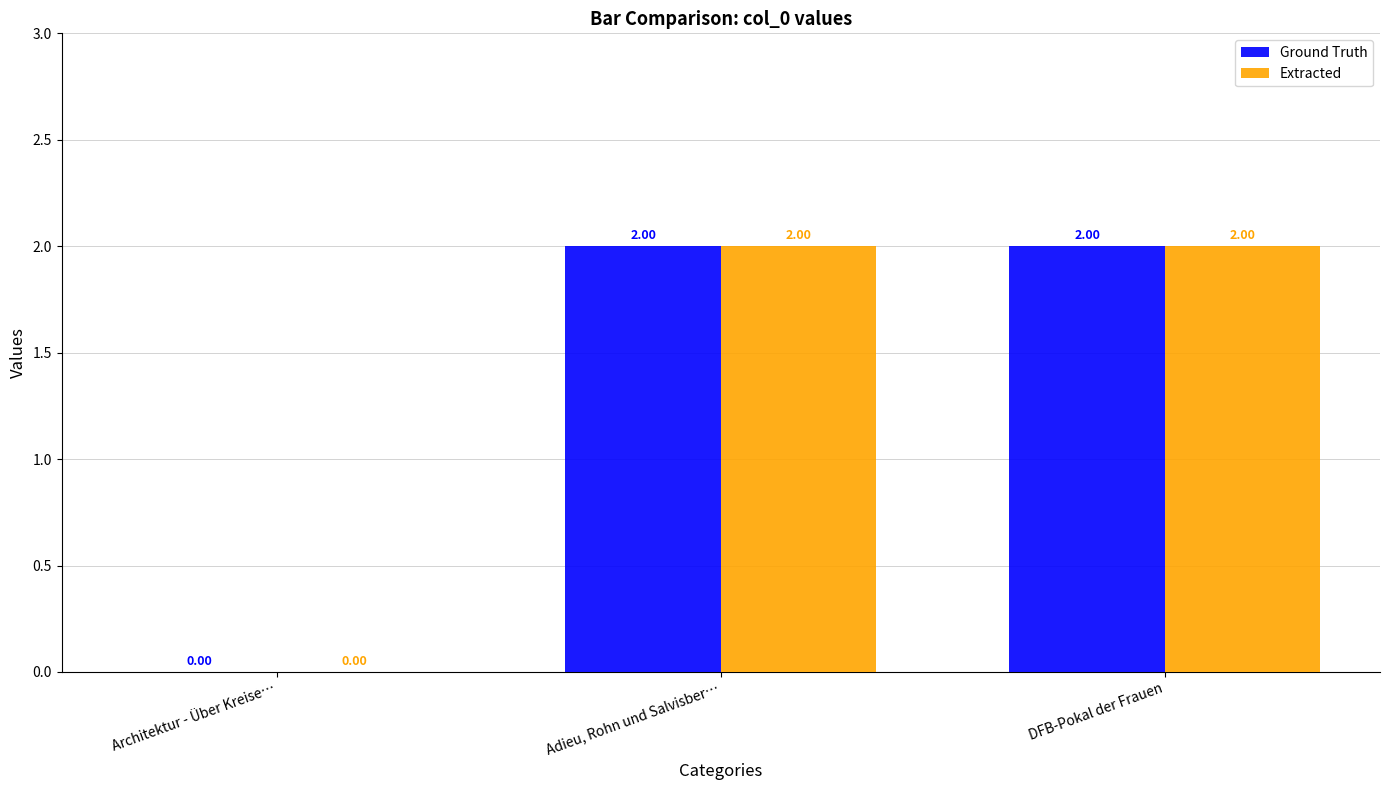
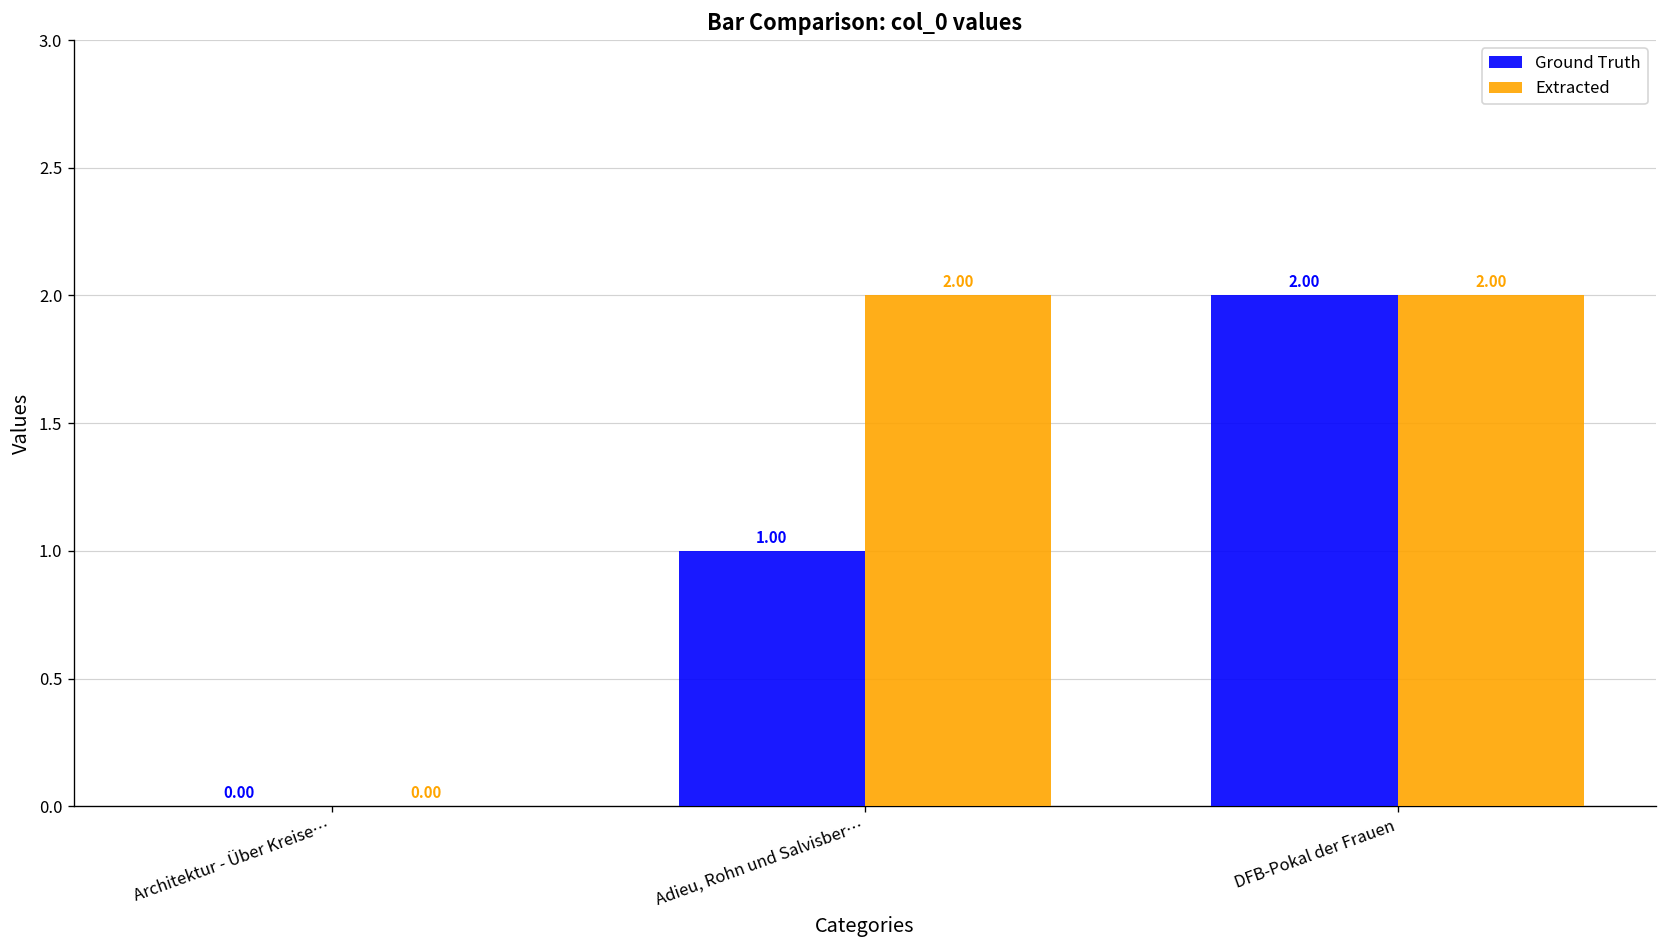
Ground Truth, Adieu, Rohn und Salvisber…: 2.00 -> 1.00
